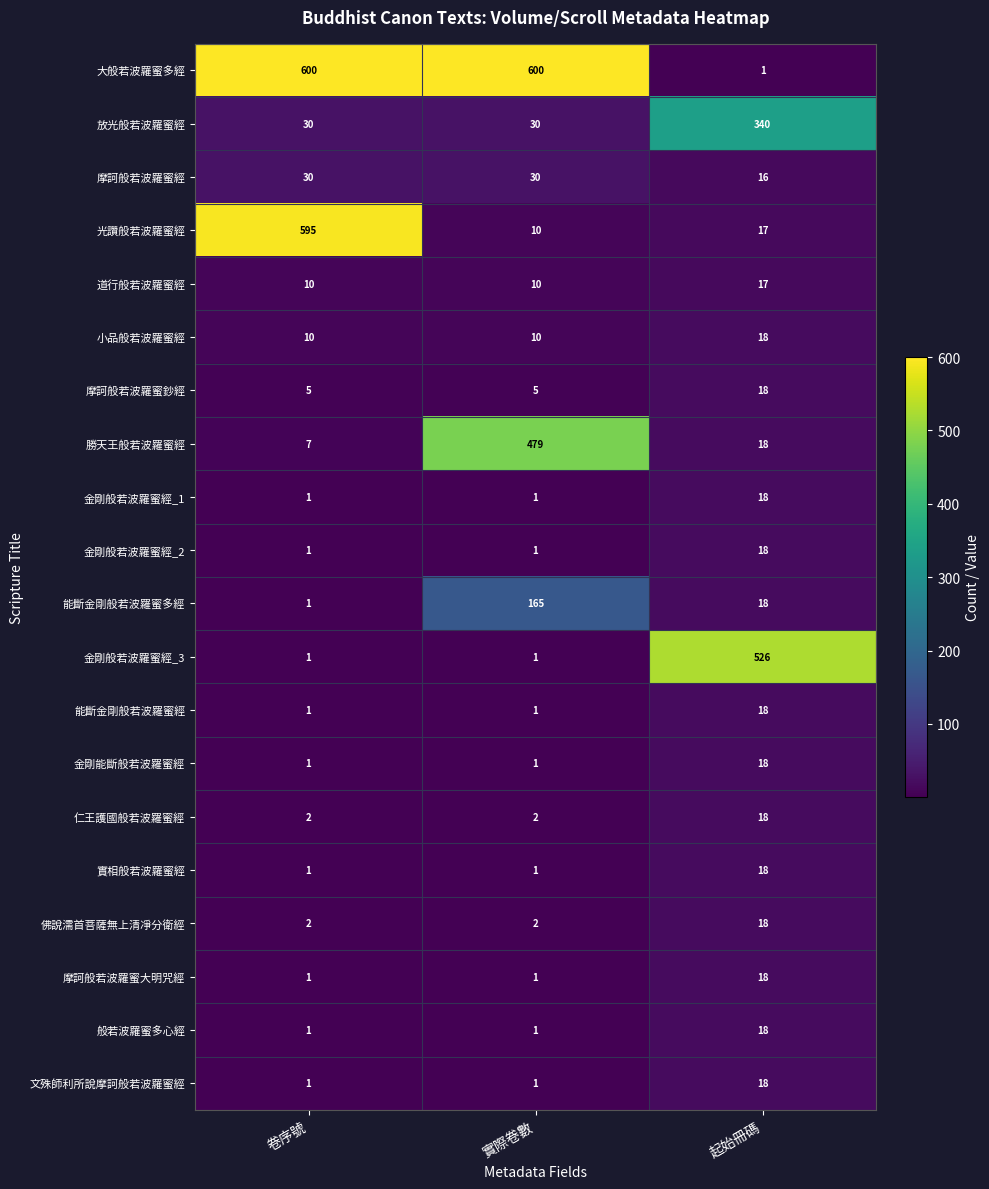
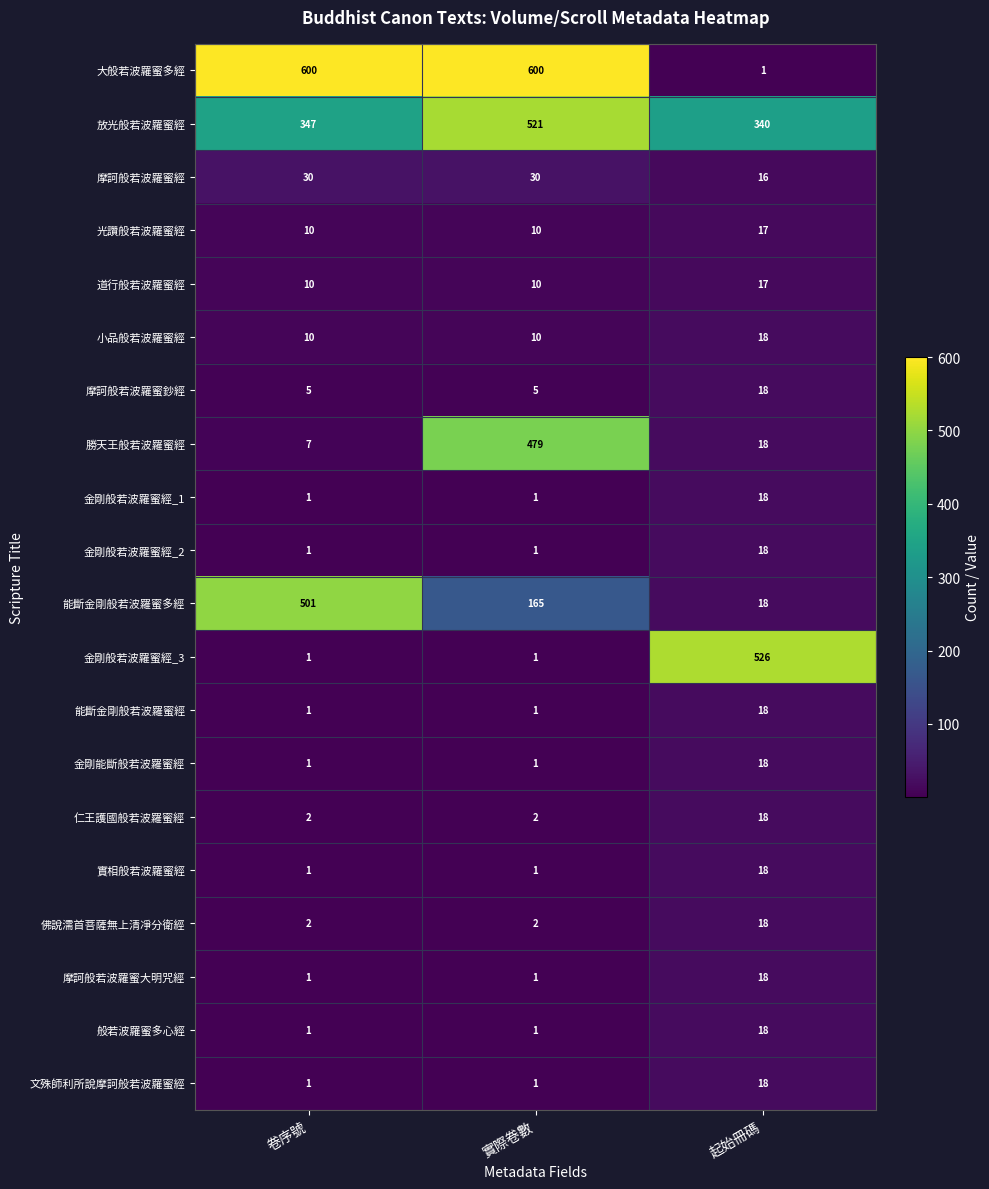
放光般若波羅蜜經, 卷序號: 30 -> 347
放光般若波羅蜜經, 實際卷數: 30 -> 521
光讚般若波羅蜜經, 卷序號: 595 -> 10
能斷金剛般若波羅蜜多經, 卷序號: 1 -> 501
